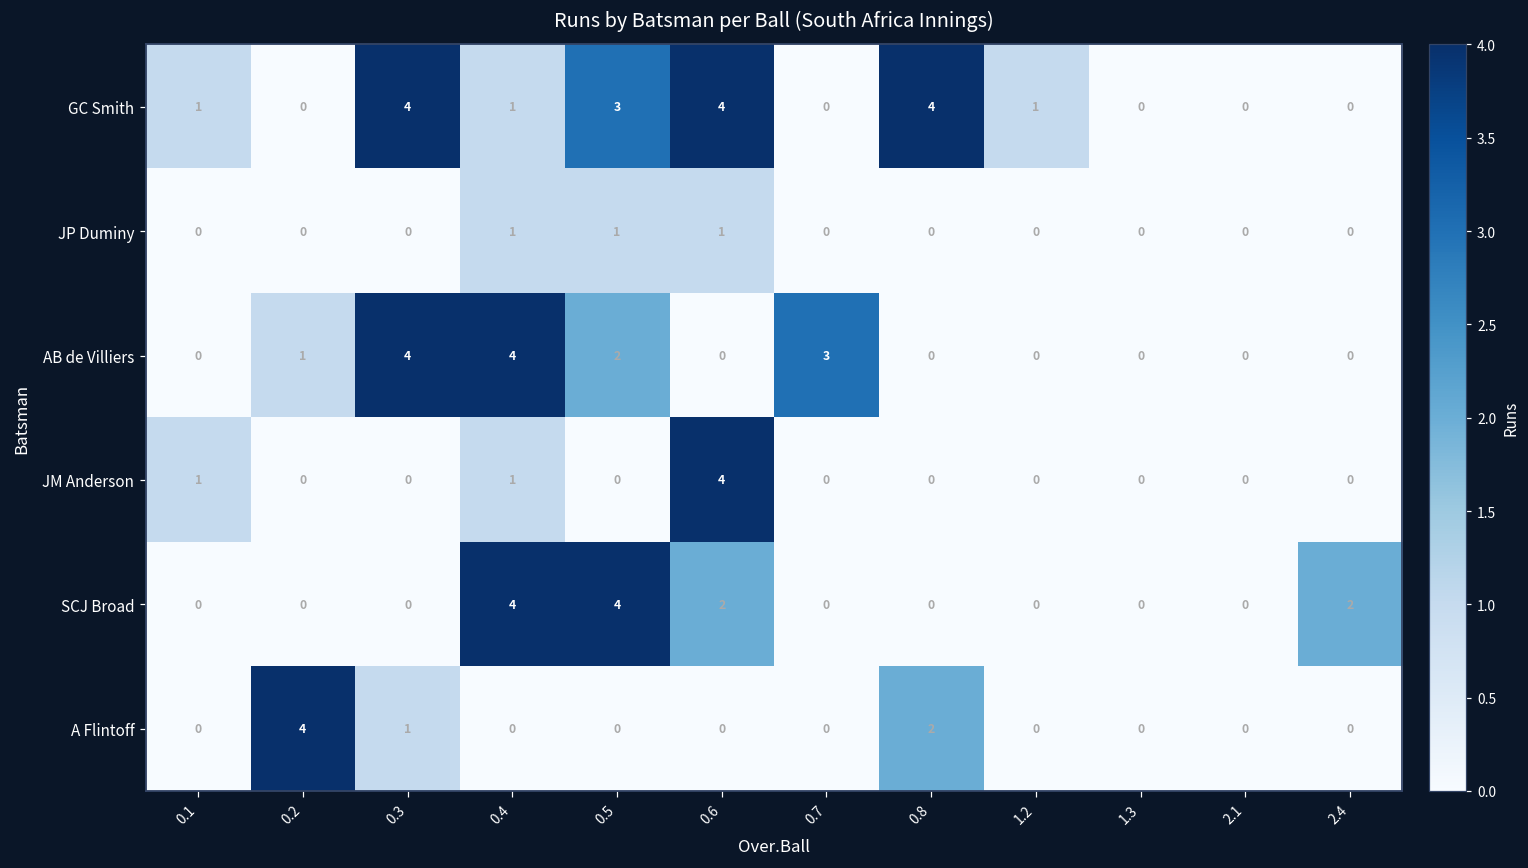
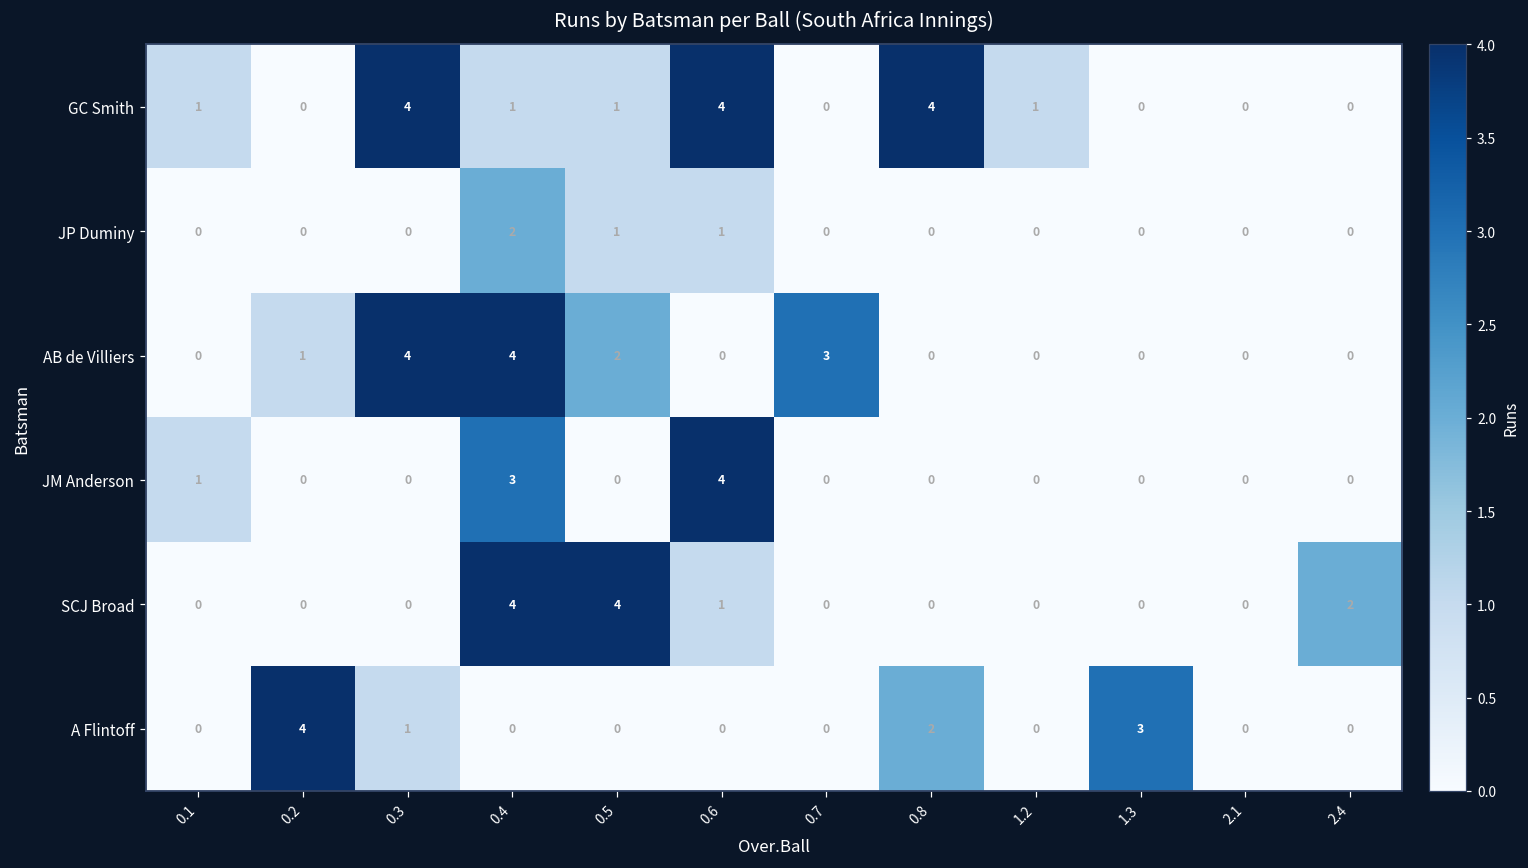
GC Smith, 0.5: 3 -> 1
JP Duminy, 0.4: 1 -> 2
JM Anderson, 0.4: 1 -> 3
SCJ Broad, 0.6: 2 -> 1
A Flintoff, 1.3: 0 -> 3
